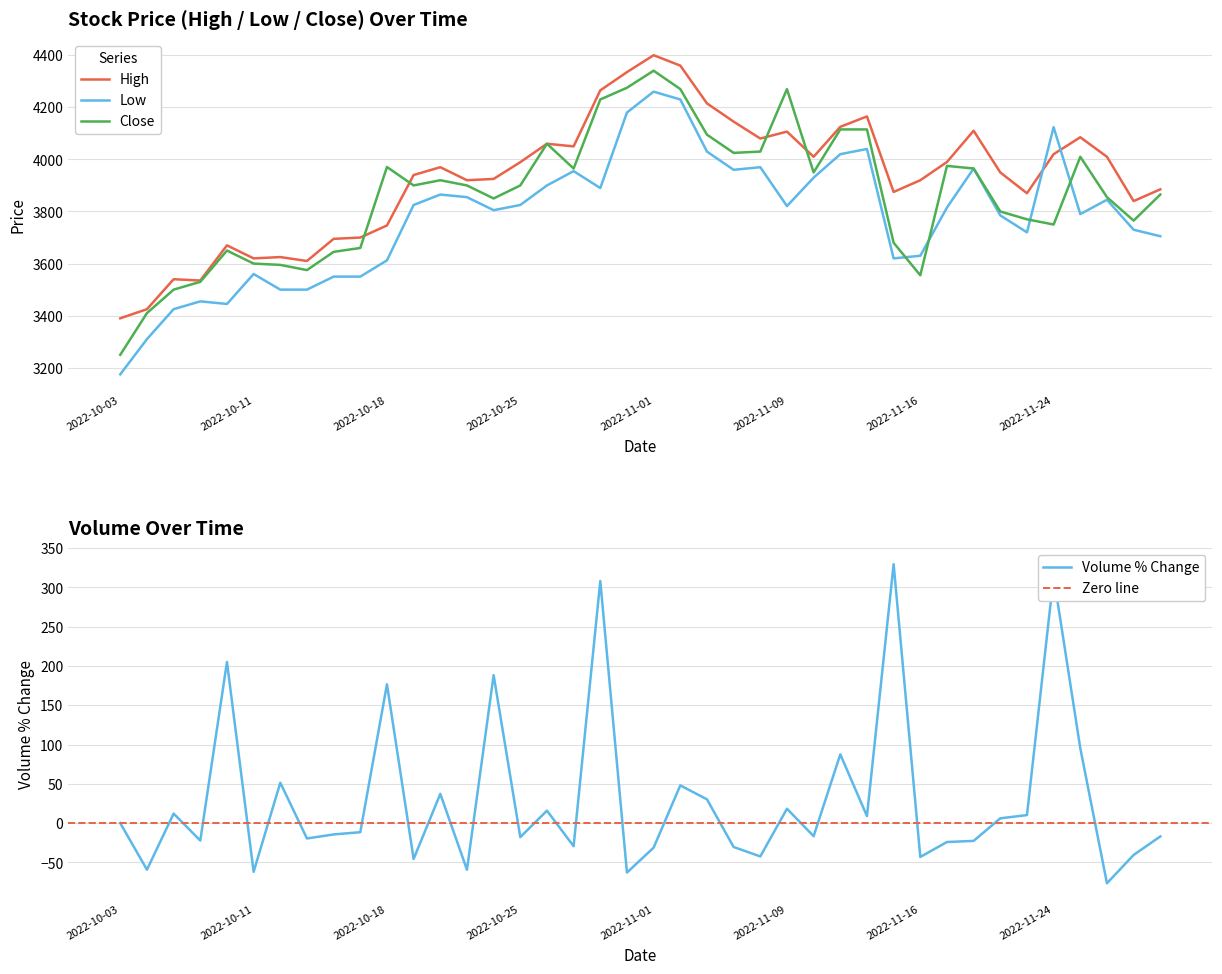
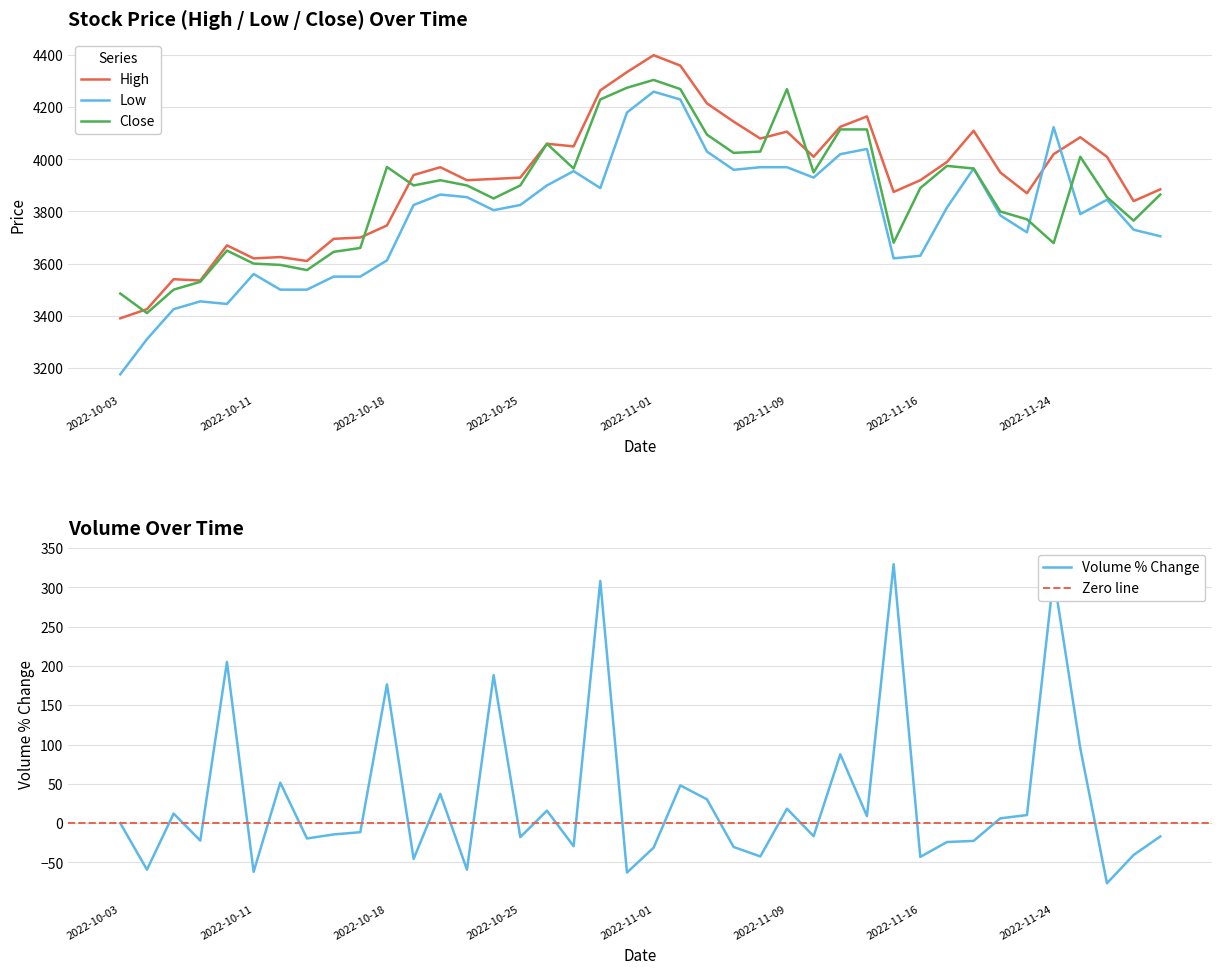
Stock Price (High / Low / Close) Over Time, Close, 2022-10-03: 3250 -> 3490
Stock Price (High / Low / Close) Over Time, High, 2022-10-25: 3990 -> 3930
Stock Price (High / Low / Close) Over Time, Close, 2022-11-01: 4340 -> 4310
Stock Price (High / Low / Close) Over Time, Low, 2022-11-09: 3820 -> 3970
Stock Price (High / Low / Close) Over Time, Close, 2022-11-16: 3560 -> 3890
Stock Price (High / Low / Close) Over Time, Close, 2022-11-24: 3750 -> 3680
